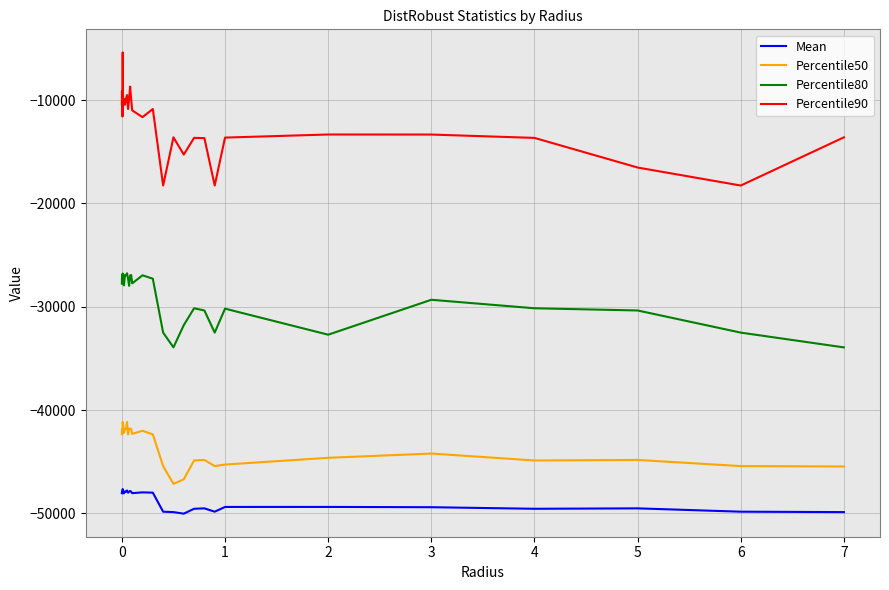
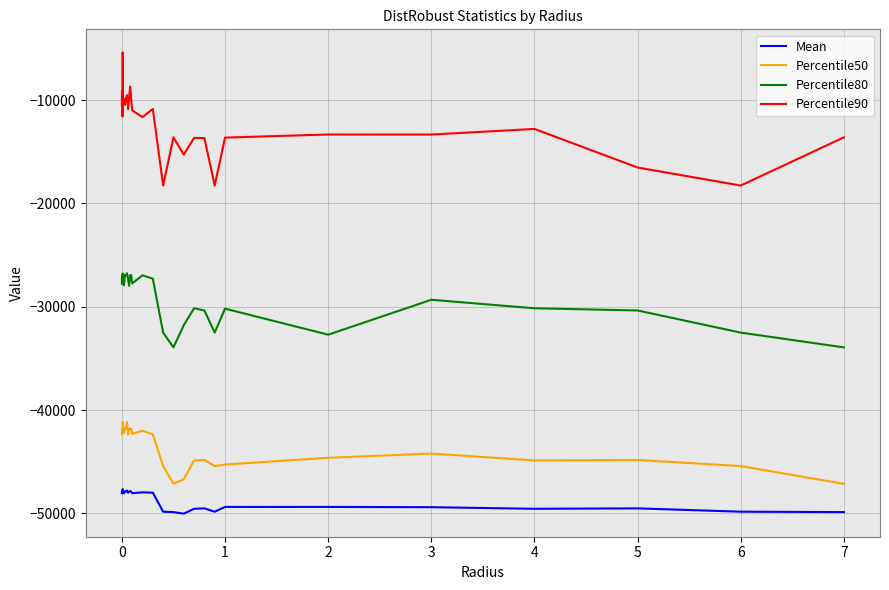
Percentile90, 4: -13700 -> -12800
Percentile50, 7: -45500 -> -47100
